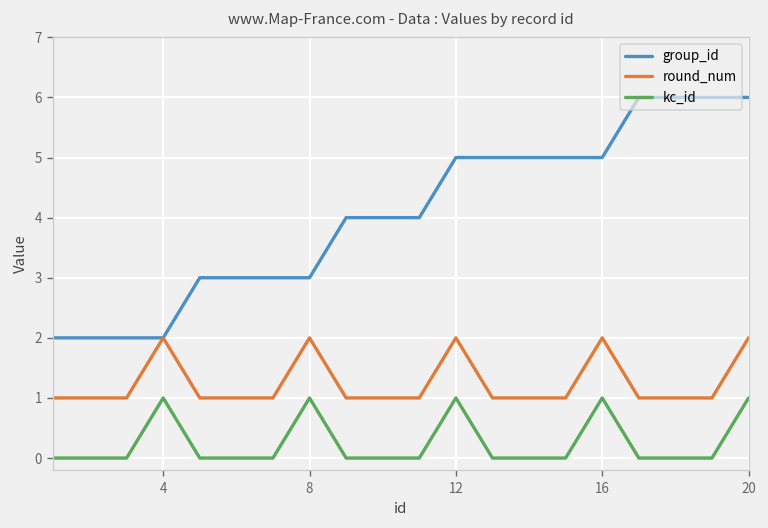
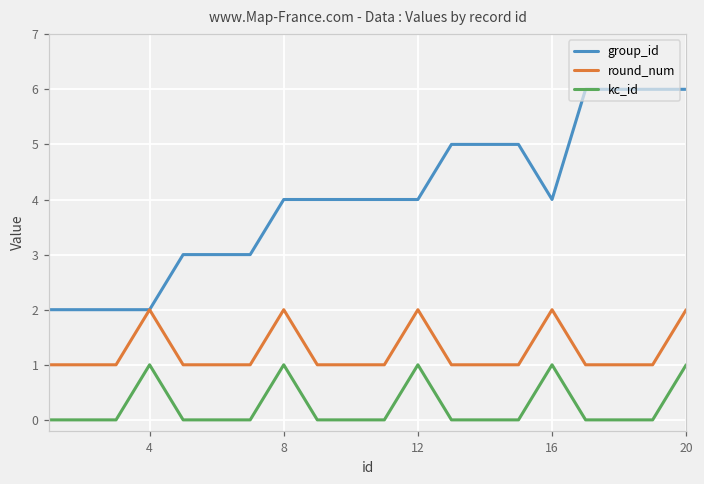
group_id, 8: 3 -> 4
group_id, 12: 5 -> 4
group_id, 16: 5 -> 4
